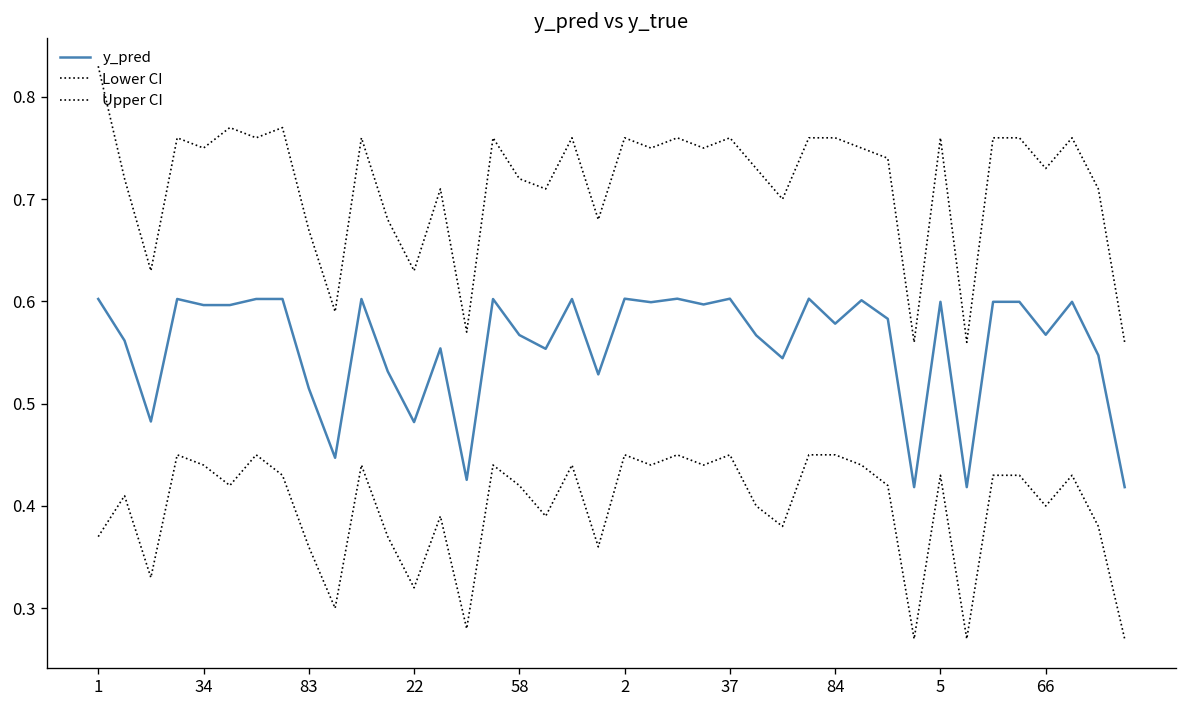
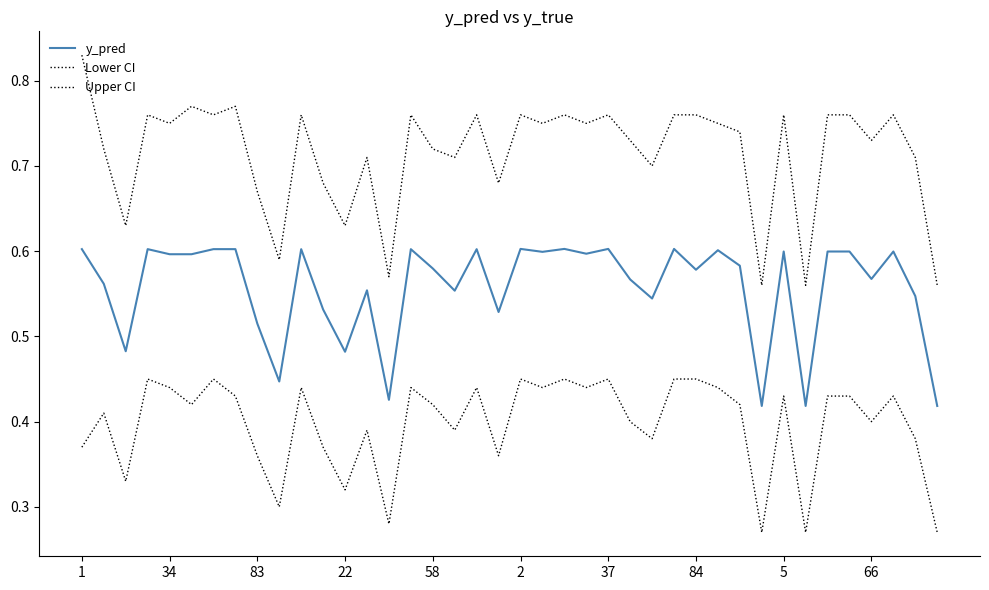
y_pred, 58: 0.57 -> 0.58
